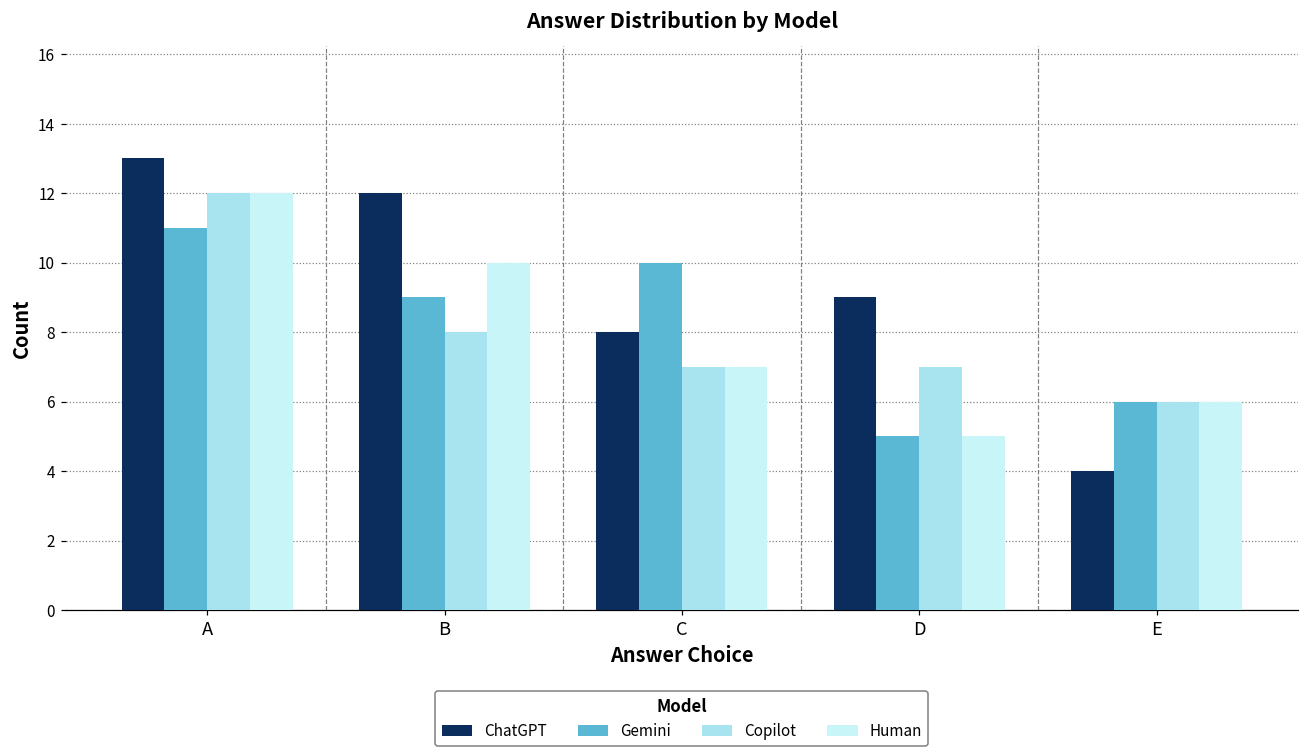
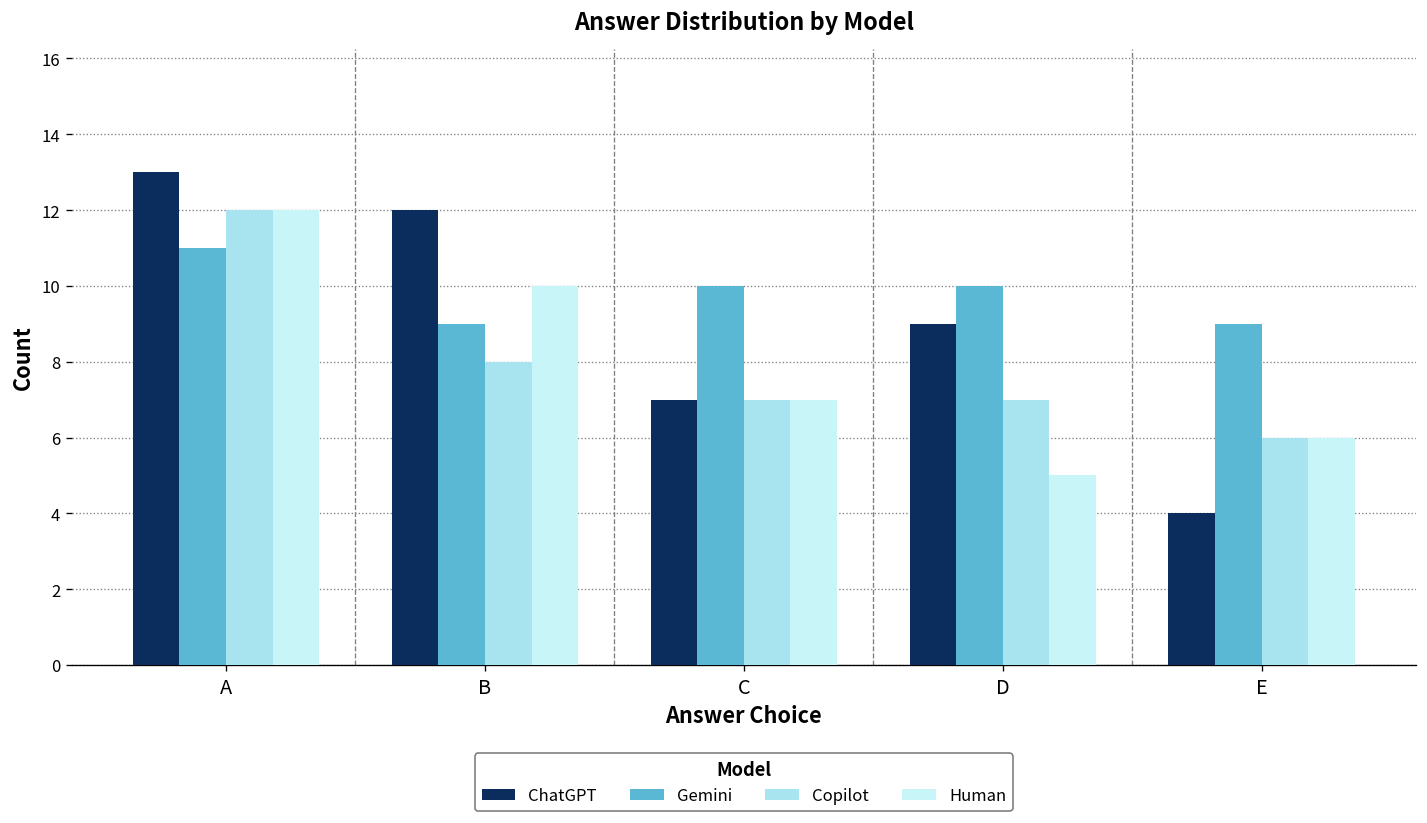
ChatGPT, C: 8 -> 7
Gemini, D: 5 -> 10
Gemini, E: 6 -> 9
